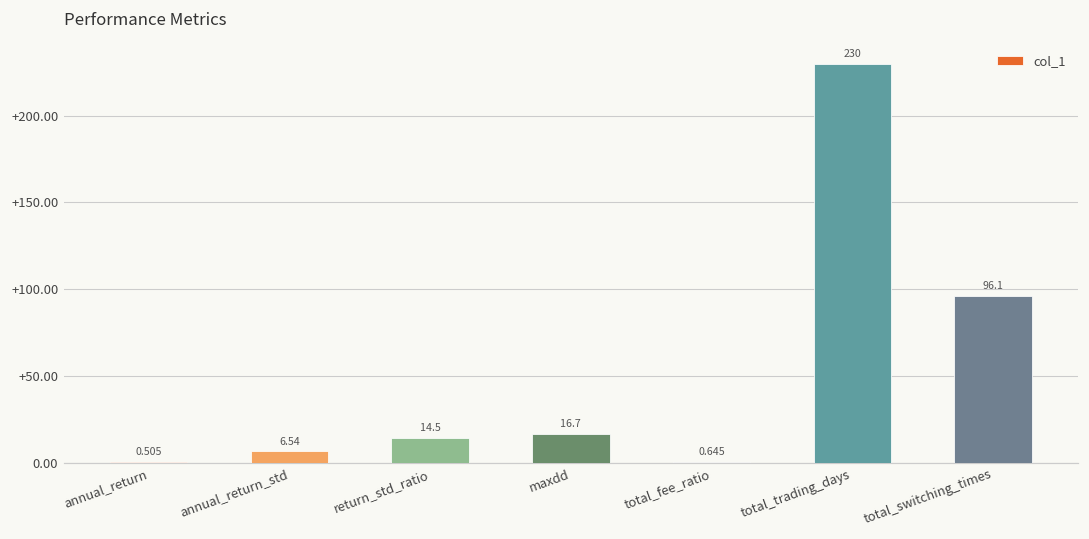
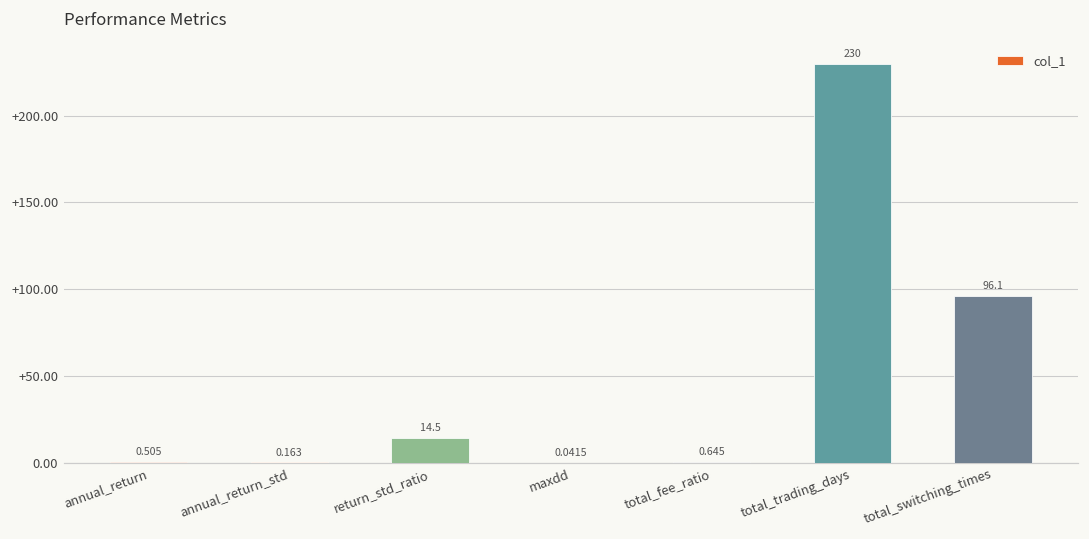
annual_return_std: 6.54 -> 0.163
maxdd: 16.7 -> 0.0415
